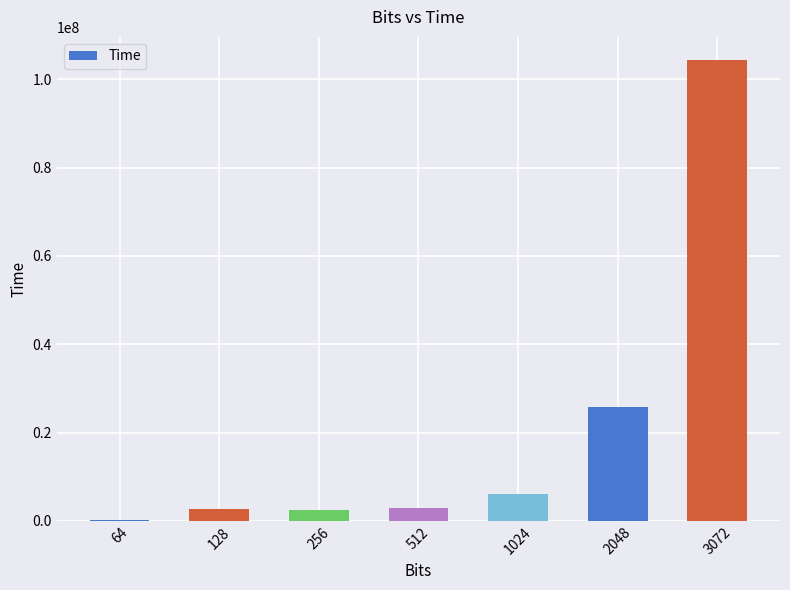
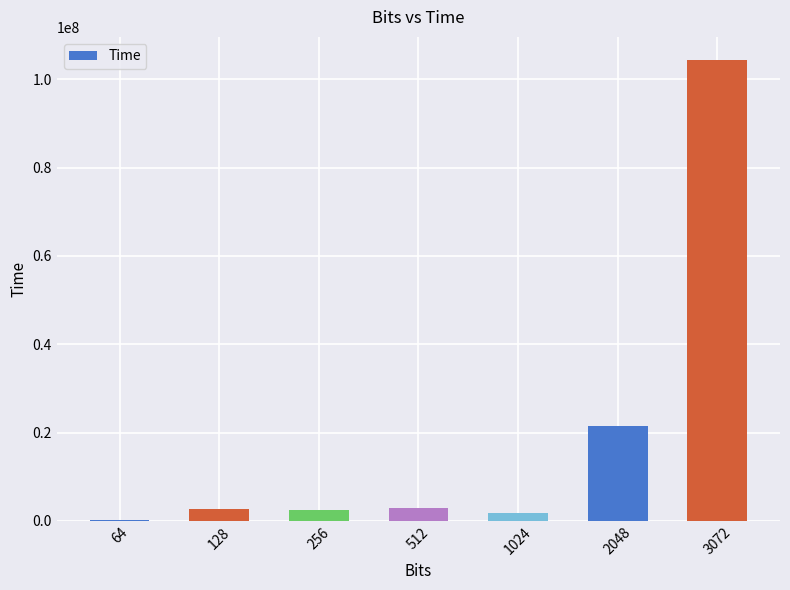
1024: 6000000 -> 2000000
2048: 26000000 -> 21000000
